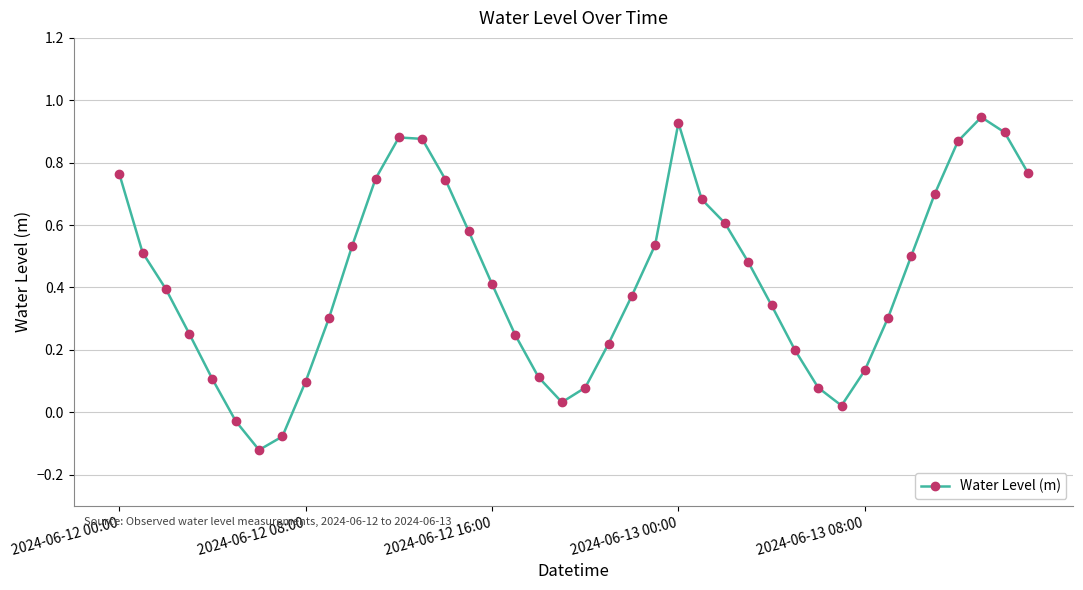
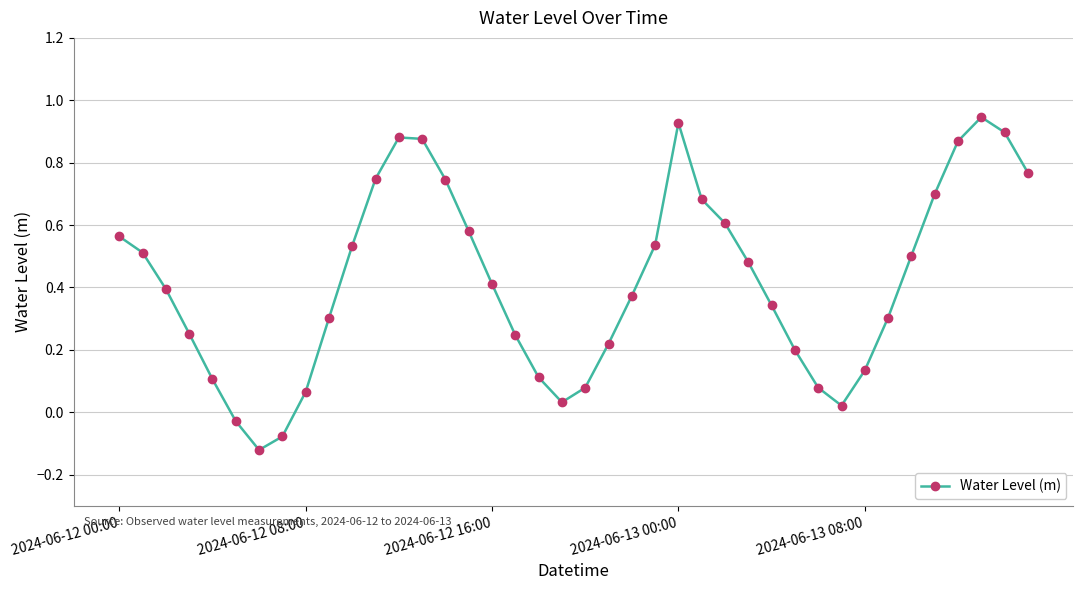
2024-06-12 00:00: 0.76 -> 0.56
2024-06-12 08:00: 0.10 -> 0.07
